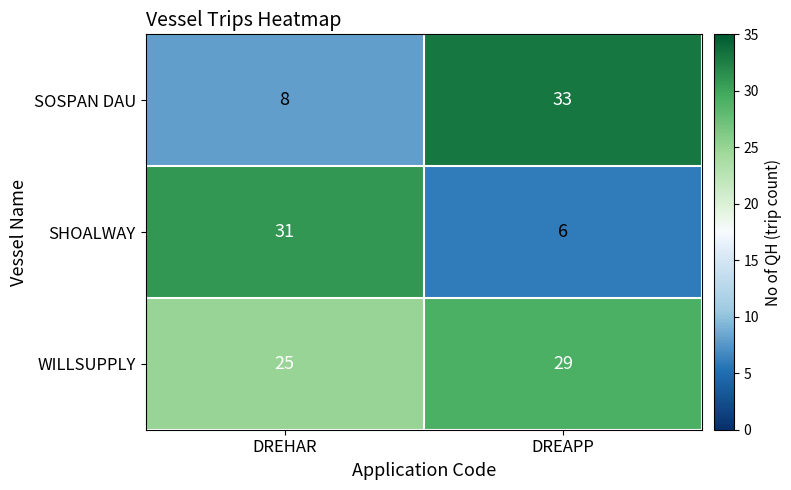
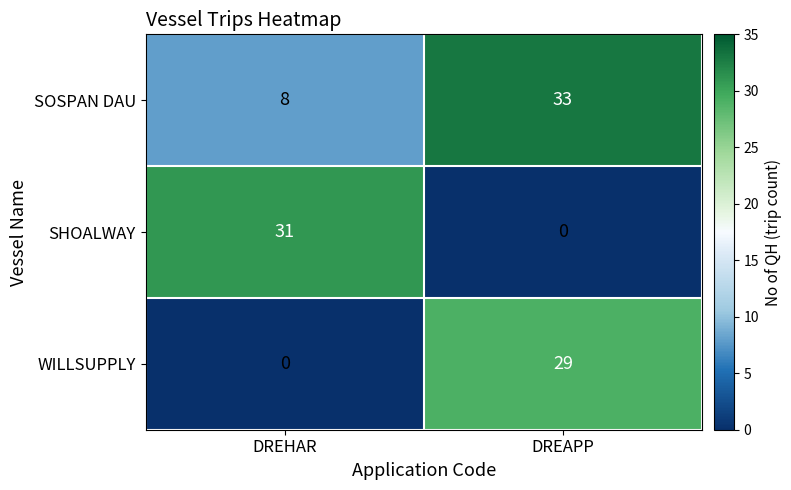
SHOALWAY, DREAPP: 6 -> 0
WILLSUPPLY, DREHAR: 25 -> 0
